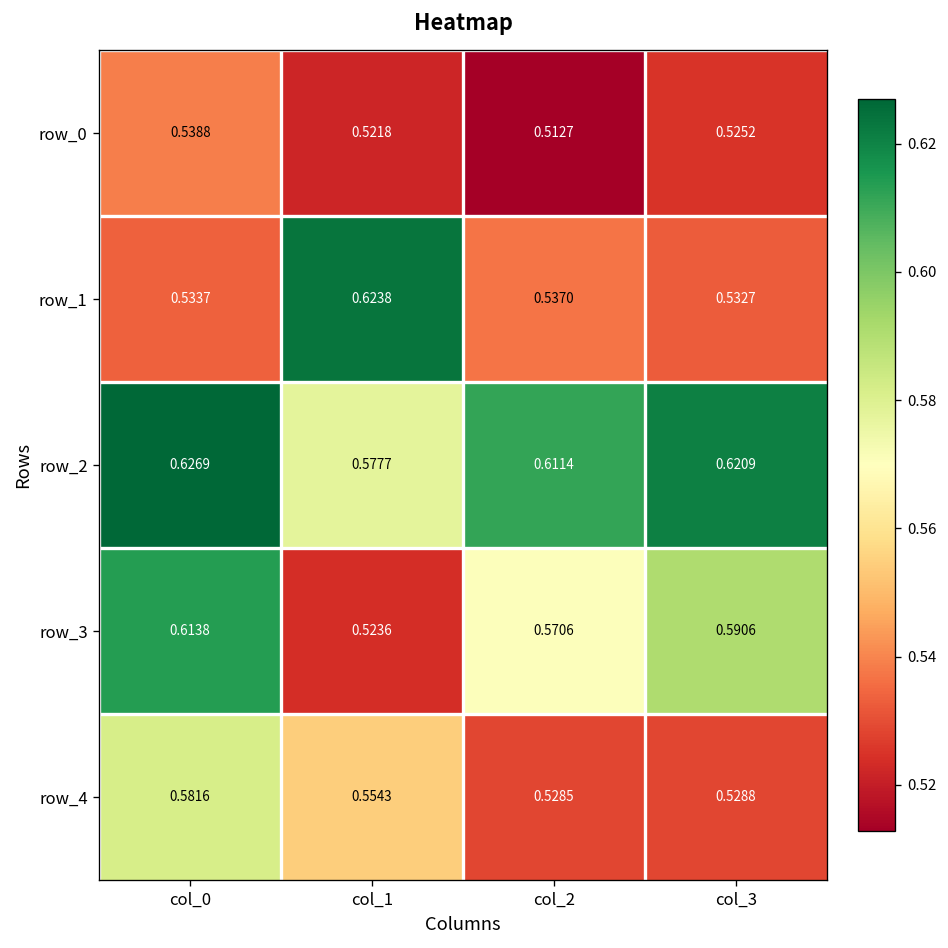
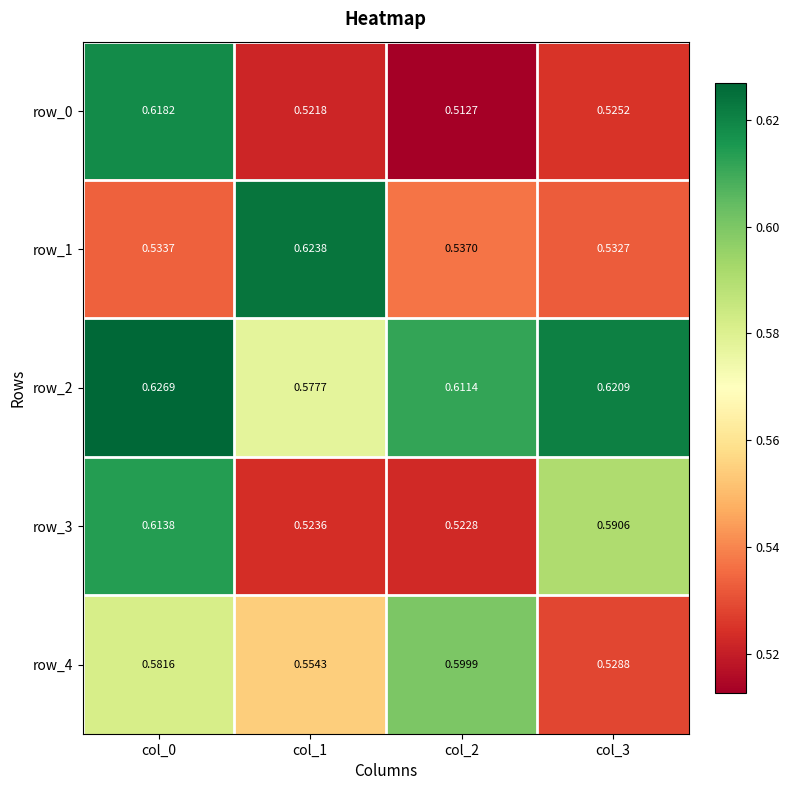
row_0, col_0: 0.5388 -> 0.6182
row_3, col_2: 0.5706 -> 0.5228
row_4, col_2: 0.5285 -> 0.5999
